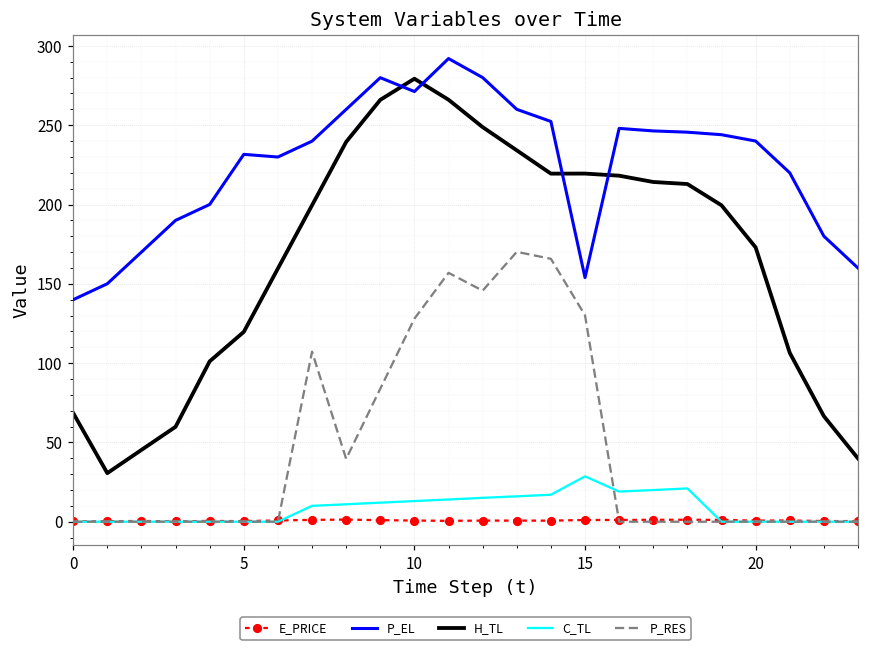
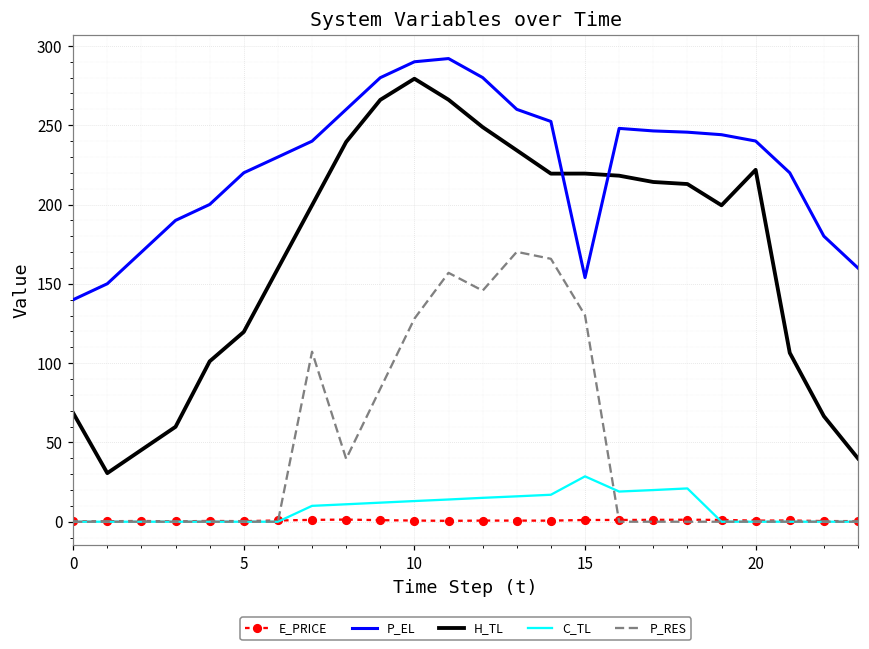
P_EL, 5: 232 -> 220
P_EL, 10: 271 -> 290
H_TL, 20: 173 -> 222
